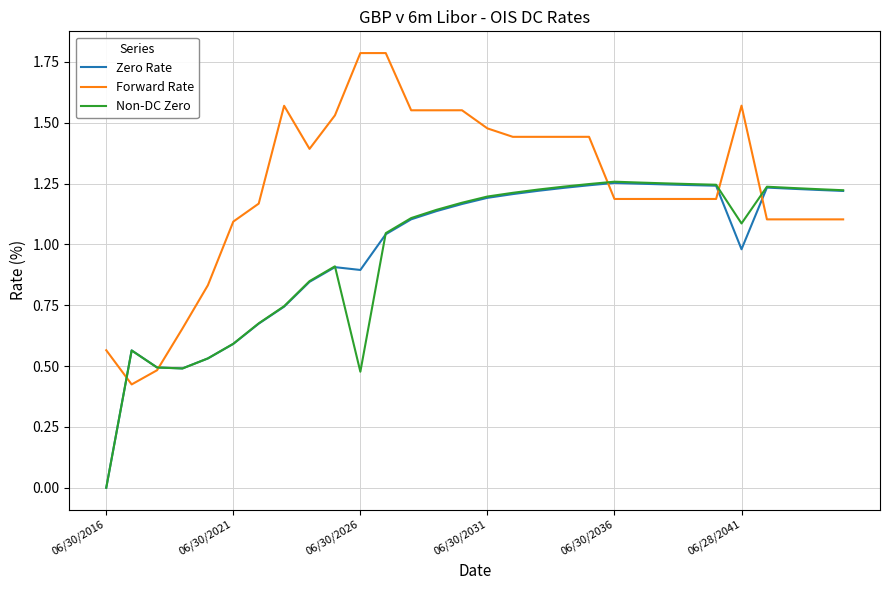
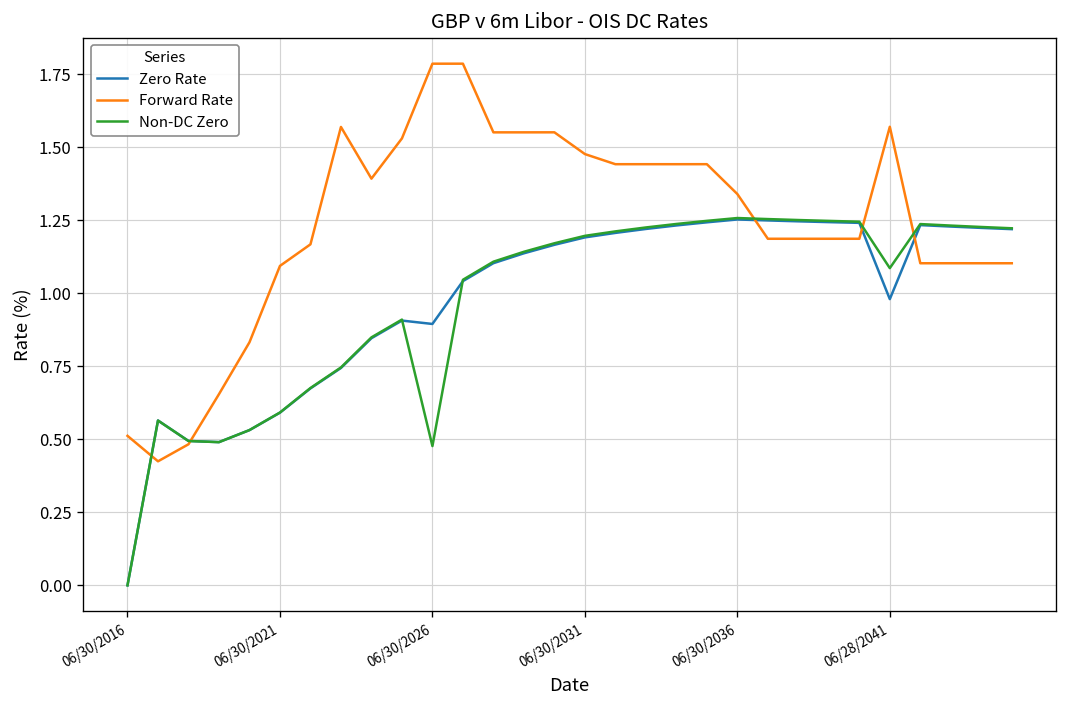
Forward Rate, 06/30/2016: 0.57 -> 0.51
Forward Rate, 06/30/2036: 1.19 -> 1.34
